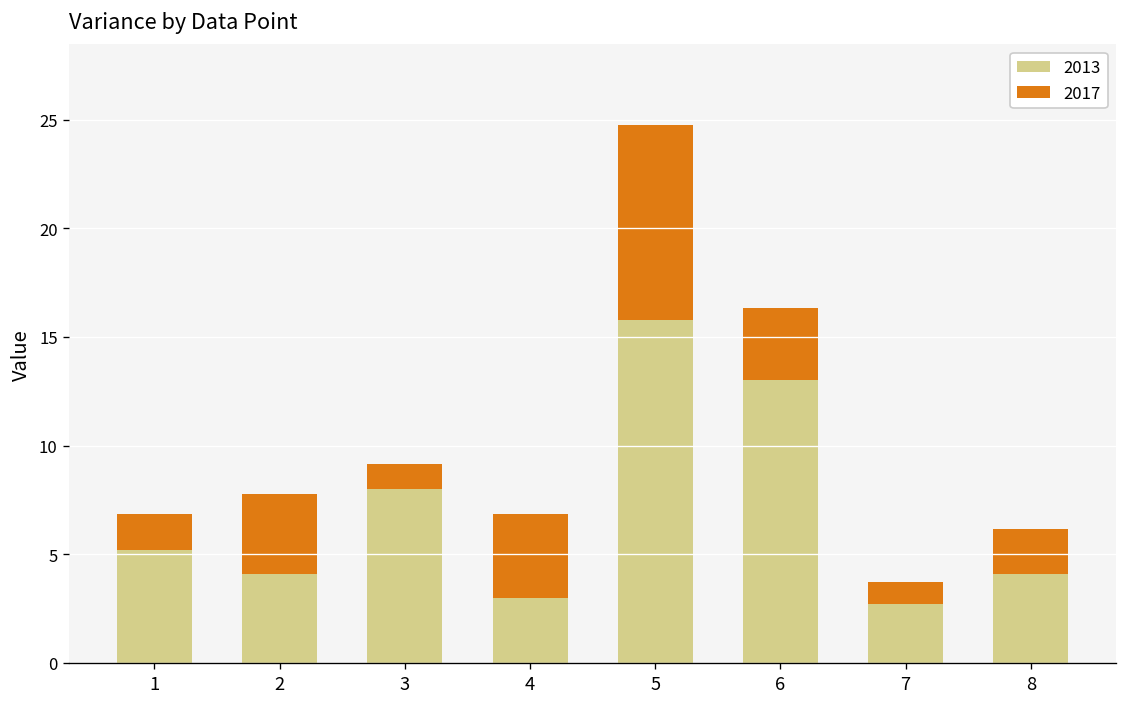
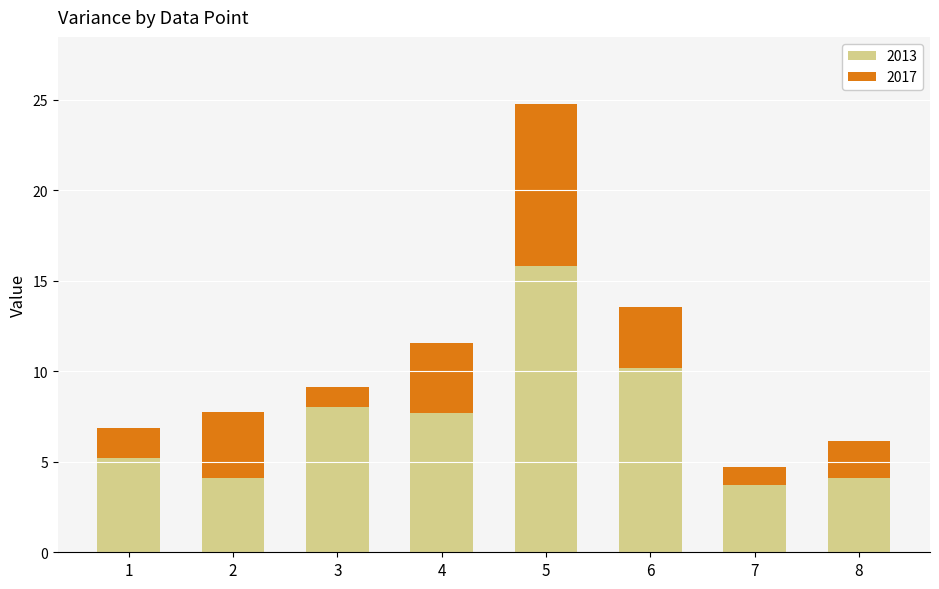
2013, 4: 3.0 -> 7.7
2013, 6: 13.0 -> 10.2
2013, 7: 2.7 -> 3.7
